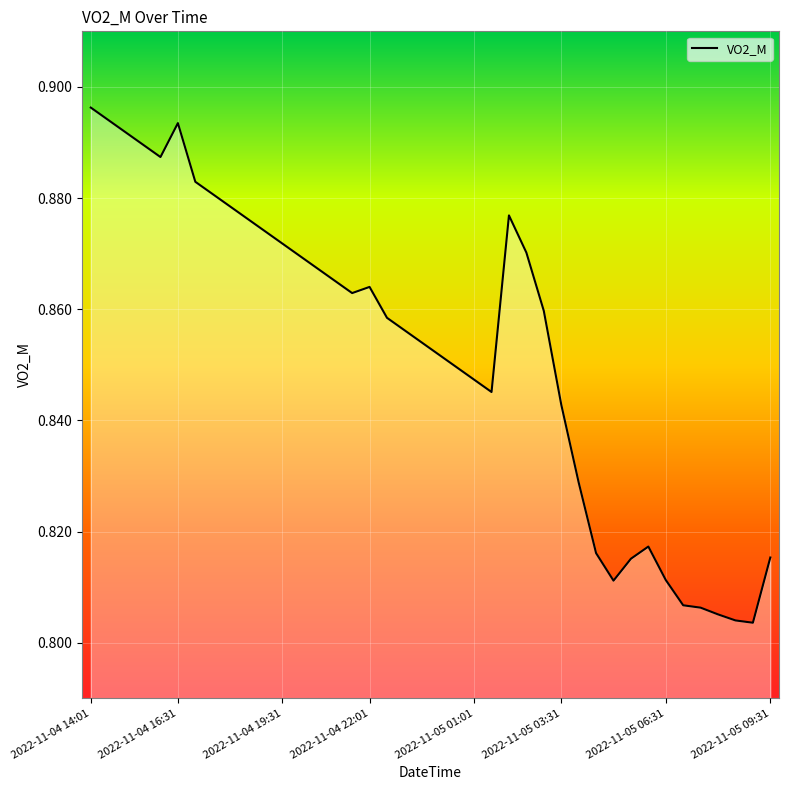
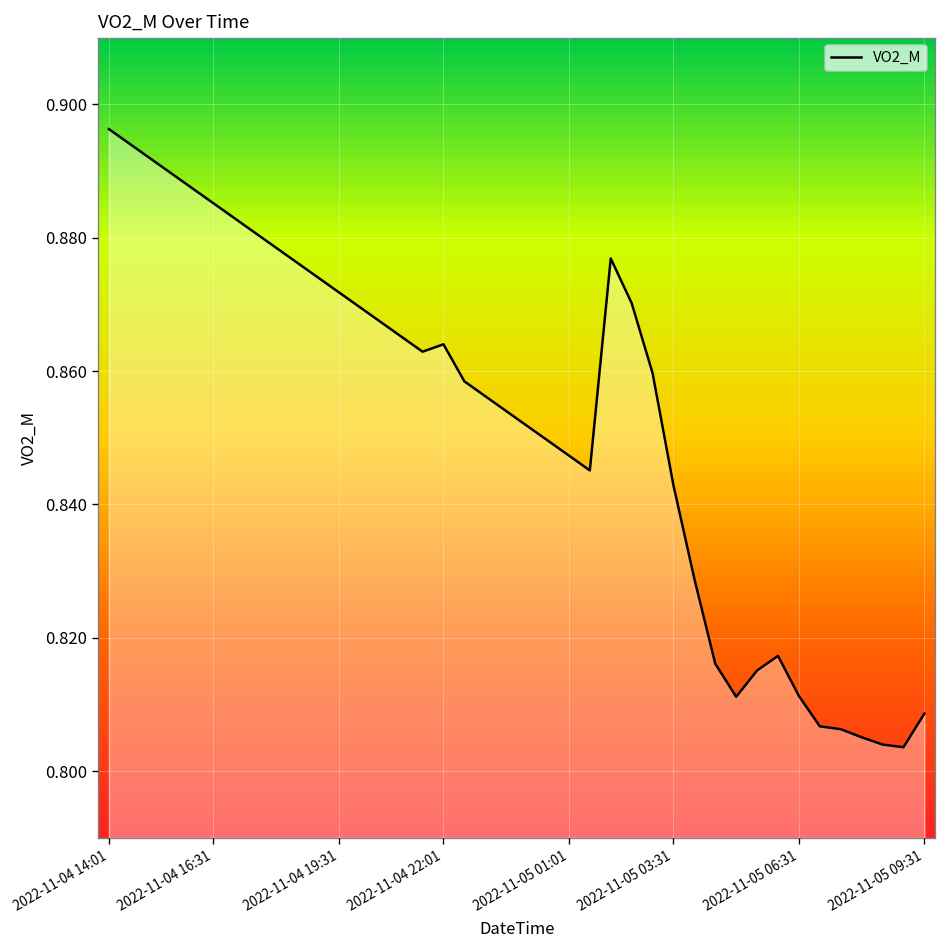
2022-11-04 16:31: 0.893 -> 0.885
2022-11-05 09:31: 0.815 -> 0.809
